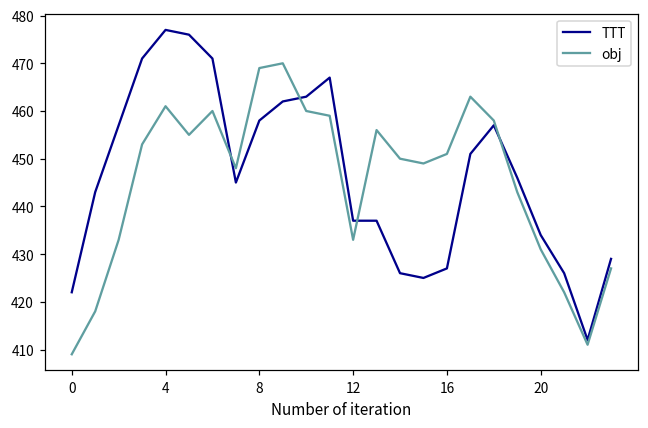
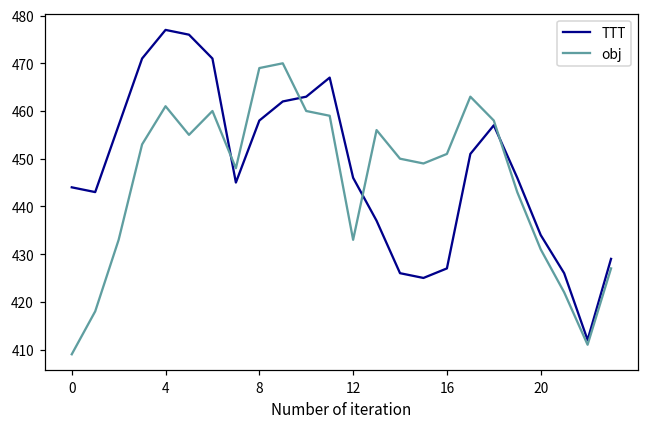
TTT, 0: 422 -> 444
TTT, 12: 437 -> 446
